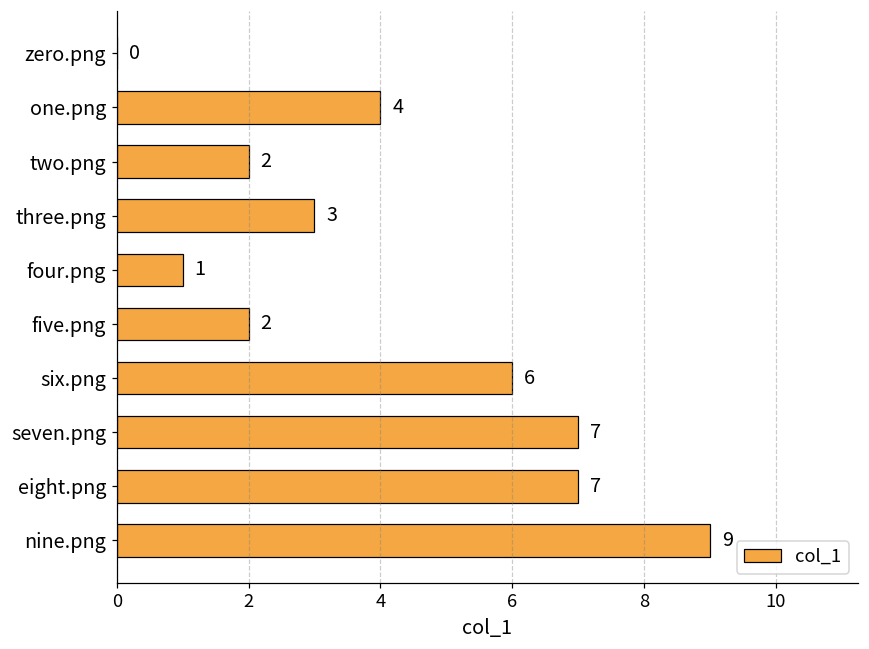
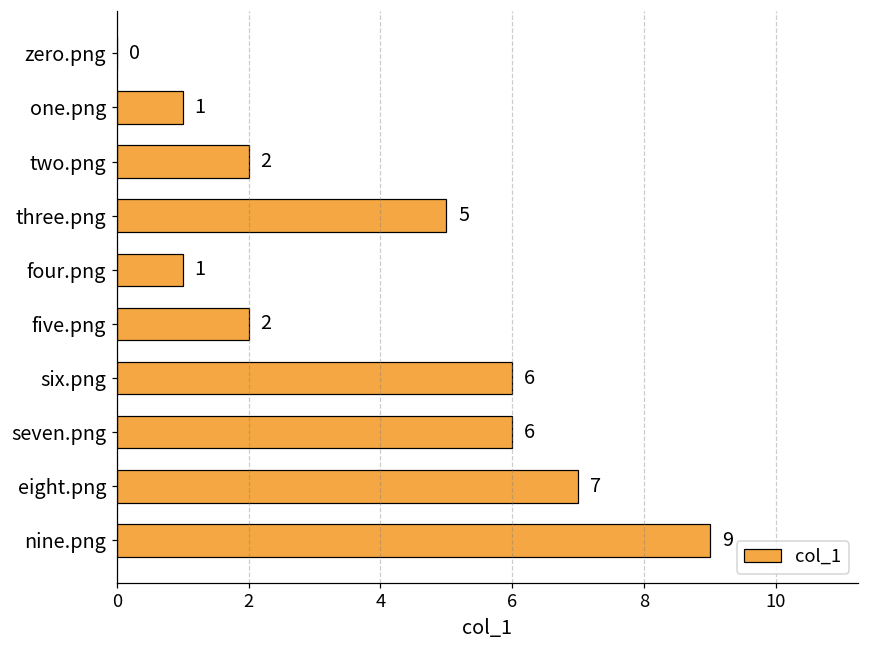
one.png: 4 -> 1
three.png: 3 -> 5
seven.png: 7 -> 6
